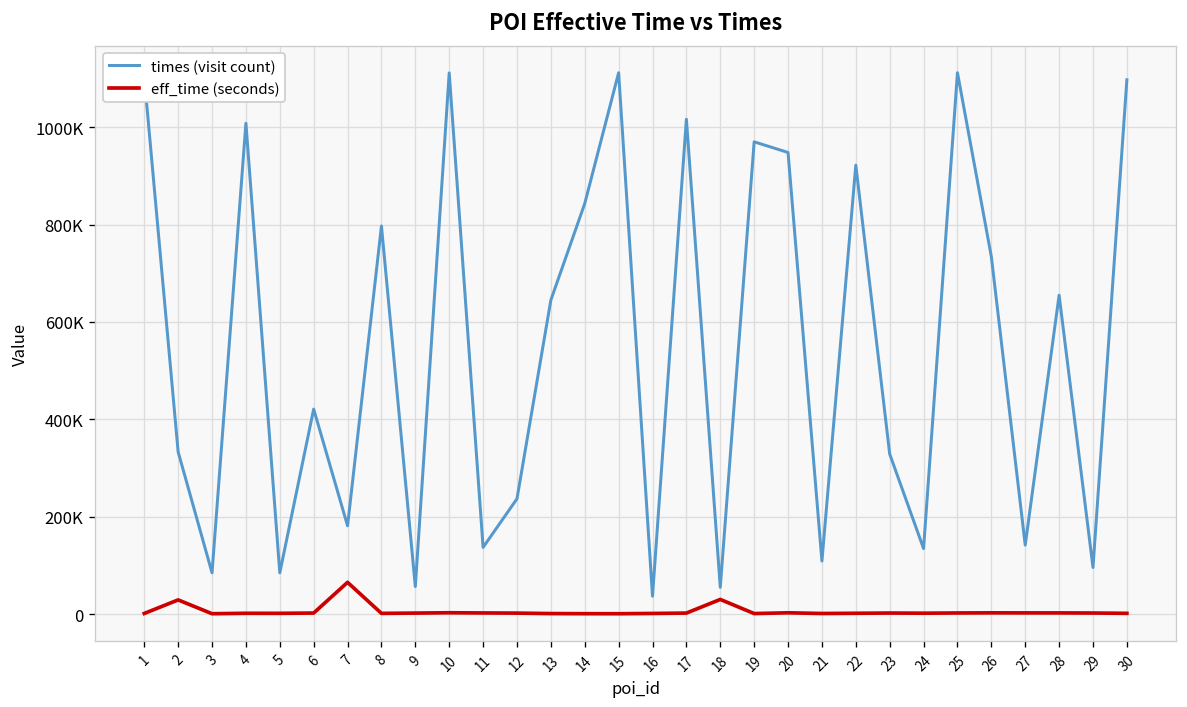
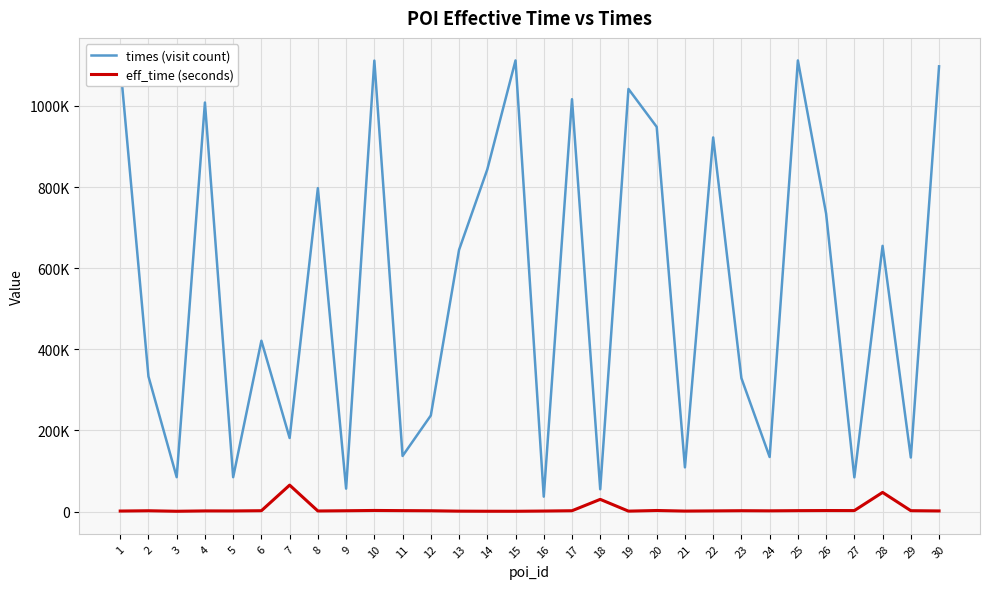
eff_time (seconds), 2: 30000 -> 0
times (visit count), 19: 970000 -> 1040000
times (visit count), 27: 140000 -> 80000
eff_time (seconds), 28: 0 -> 50000
times (visit count), 29: 100000 -> 130000
